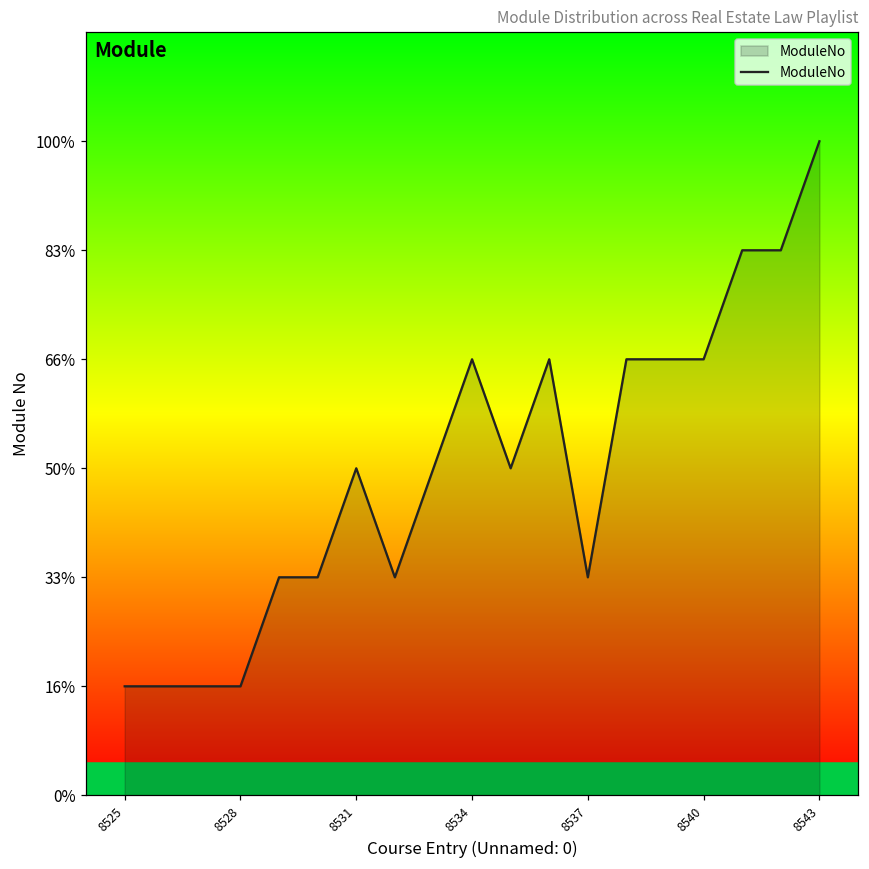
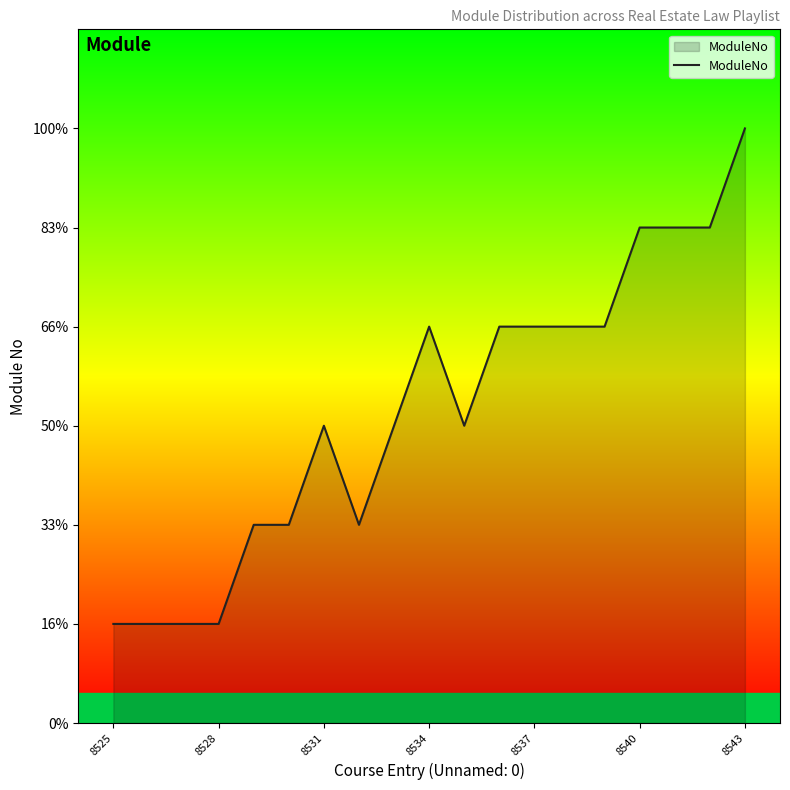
8537: 33% -> 67%
8540: 67% -> 83%
